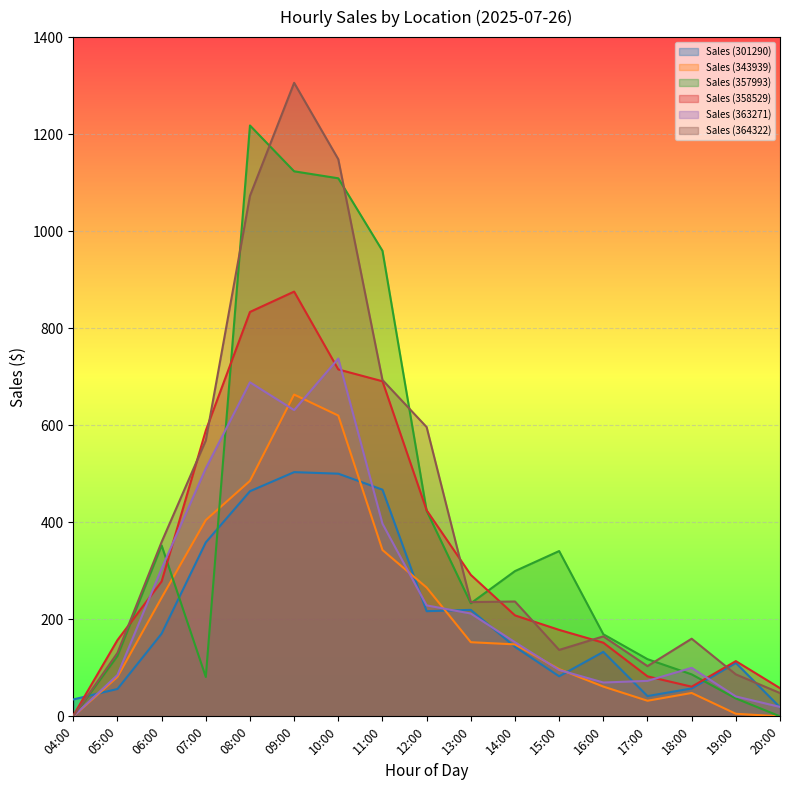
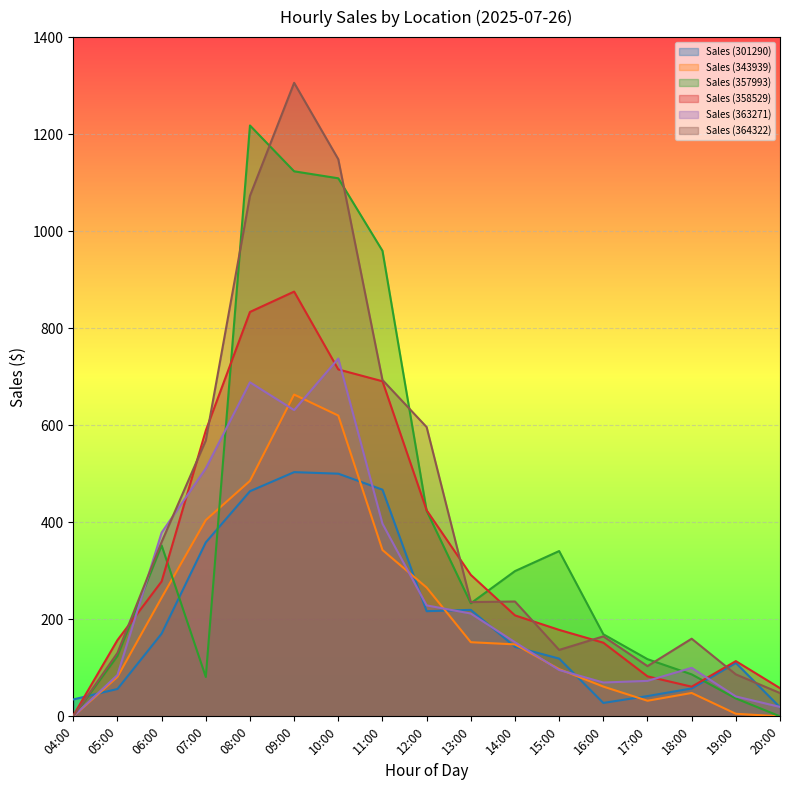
Sales (363271), 06:00: 300 -> 380
Sales (301290), 15:00: 80 -> 120
Sales (301290), 16:00: 130 -> 30
